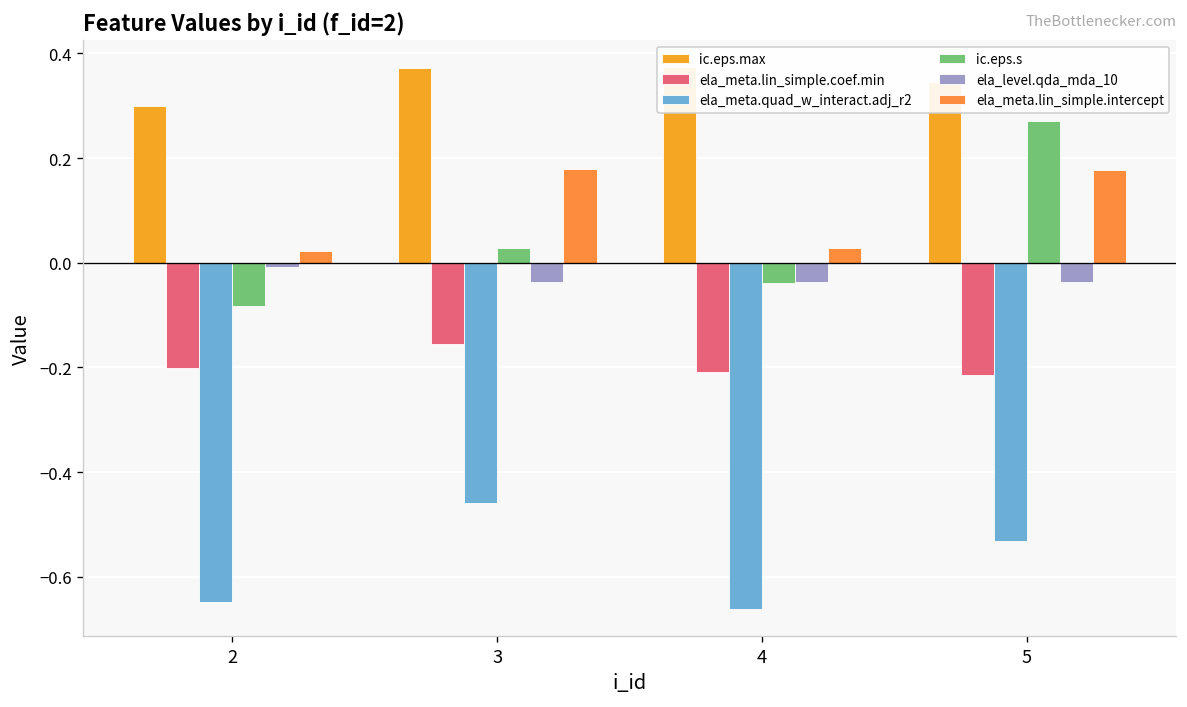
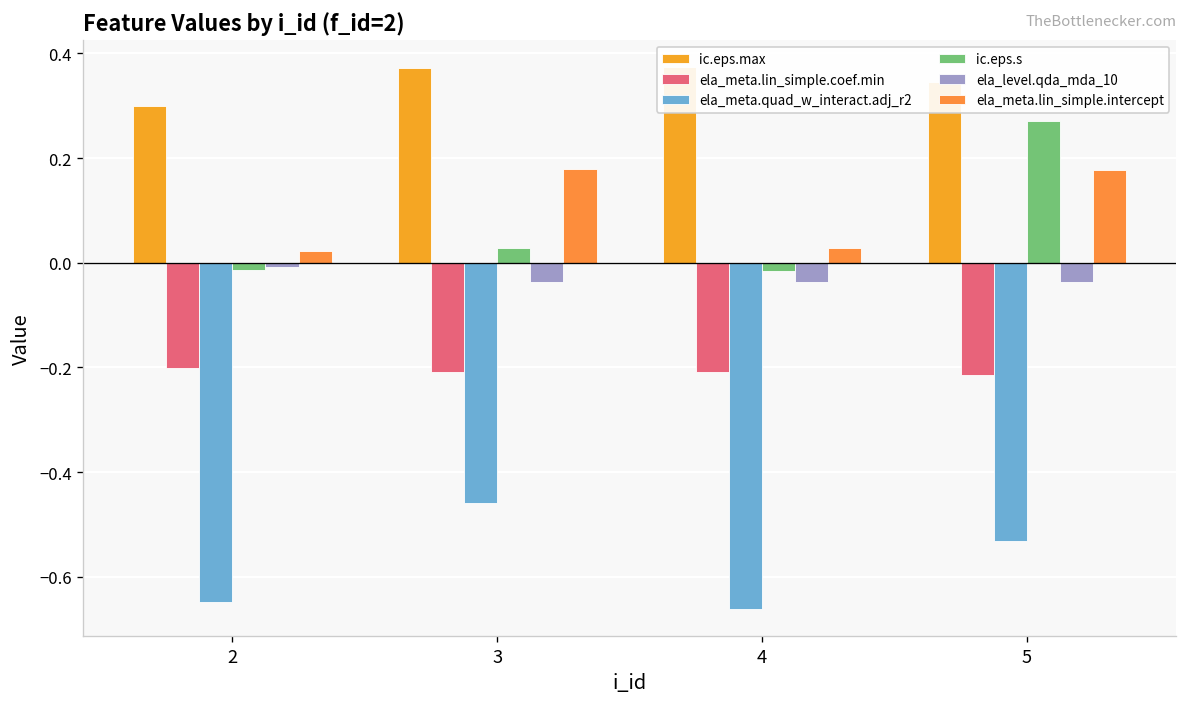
ic.eps.s, 2: -0.08 -> -0.01
ela_meta.lin_simple.coef.min, 3: -0.16 -> -0.21
ic.eps.s, 4: -0.04 -> -0.02
